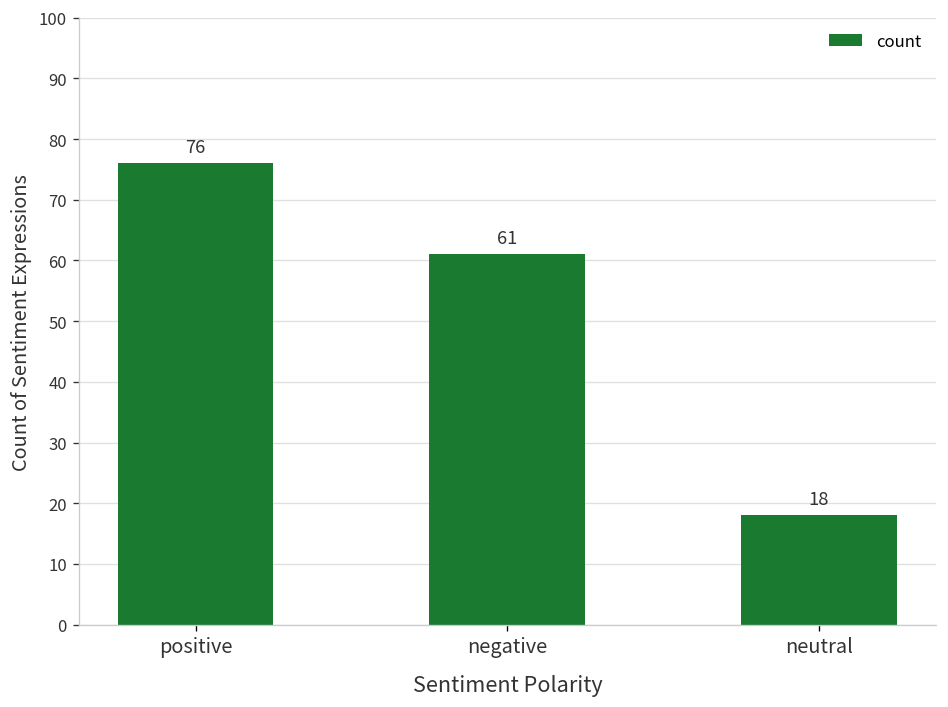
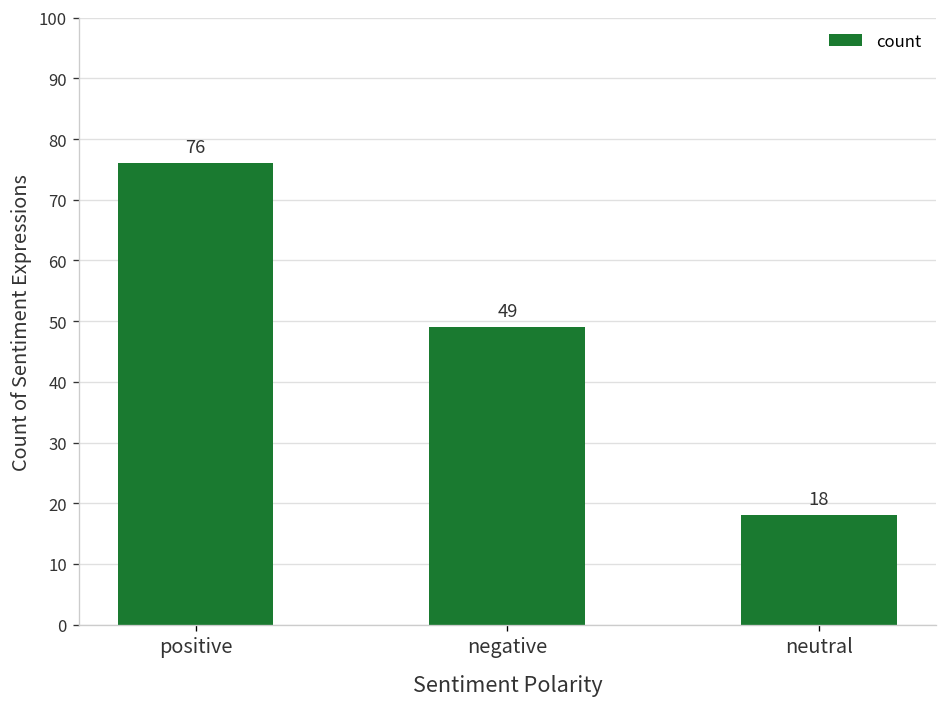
negative: 61 -> 49
